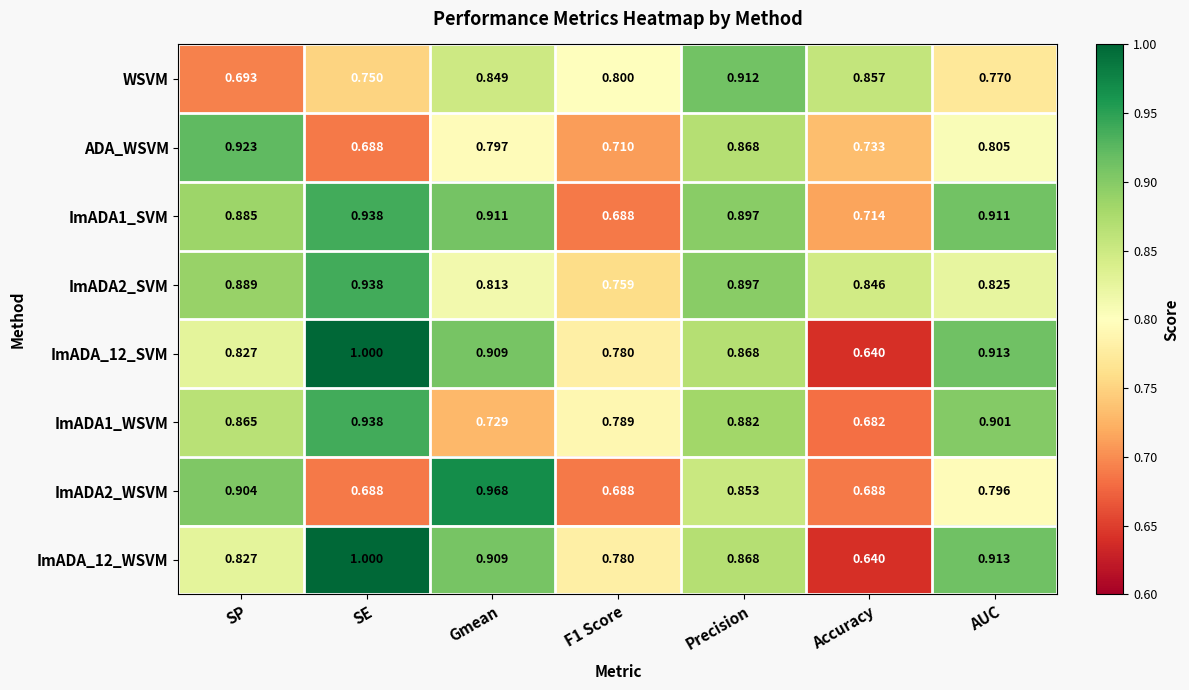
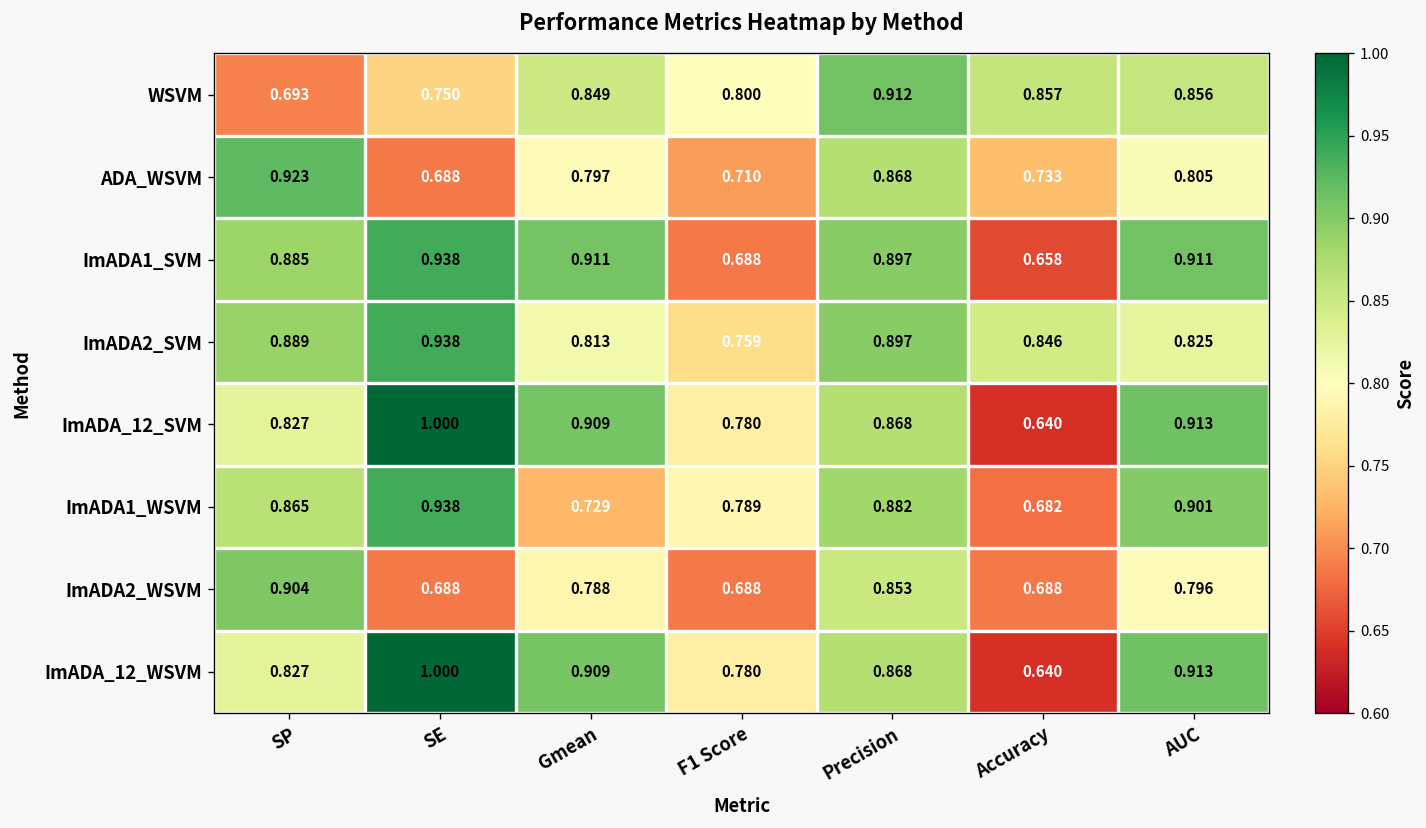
WSVM, AUC: 0.770 -> 0.856
ImADA1_SVM, Accuracy: 0.714 -> 0.658
ImADA2_WSVM, Gmean: 0.968 -> 0.788
